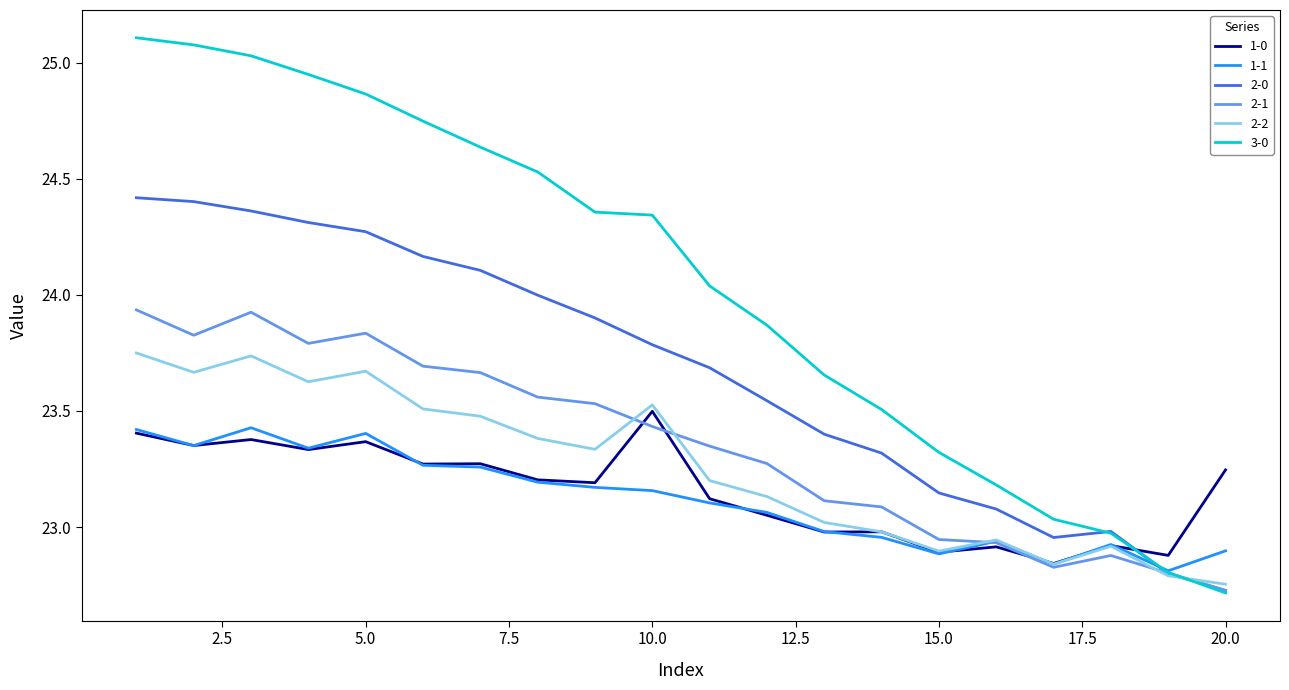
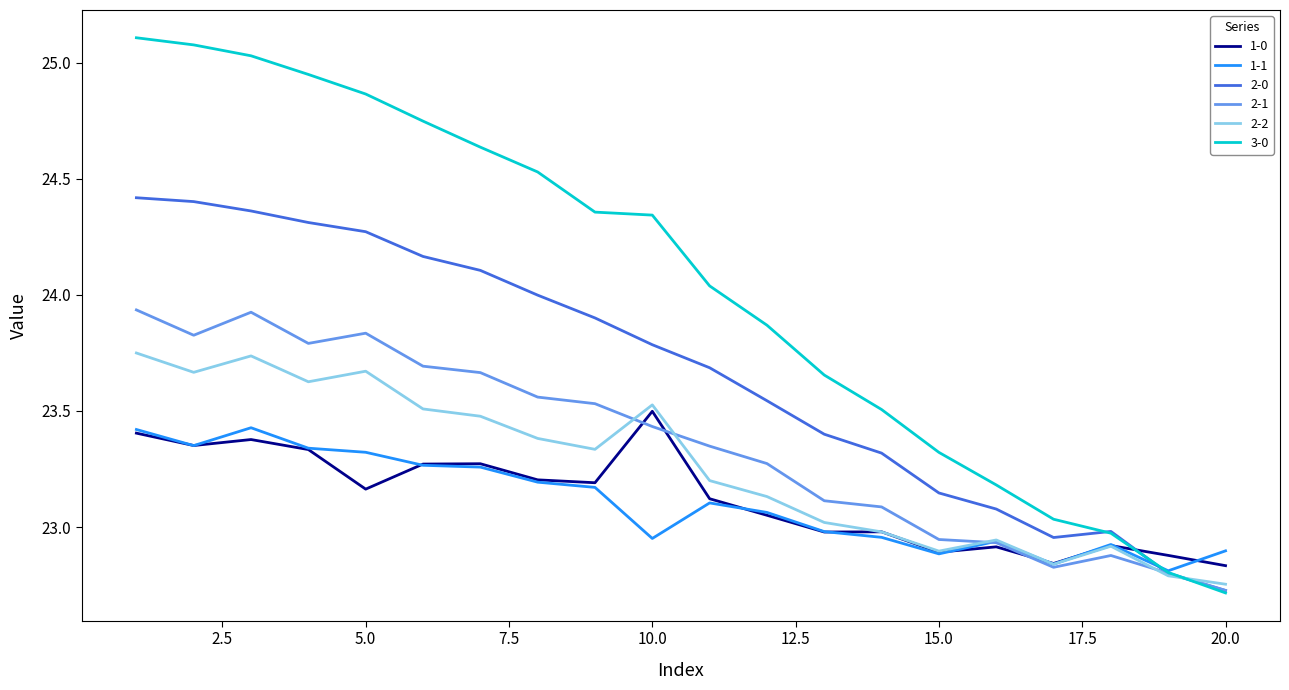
1-0, 5.0: 23.37 -> 23.16
1-1, 5.0: 23.40 -> 23.32
1-1, 10.0: 23.16 -> 22.95
1-0, 20.0: 23.25 -> 22.83
